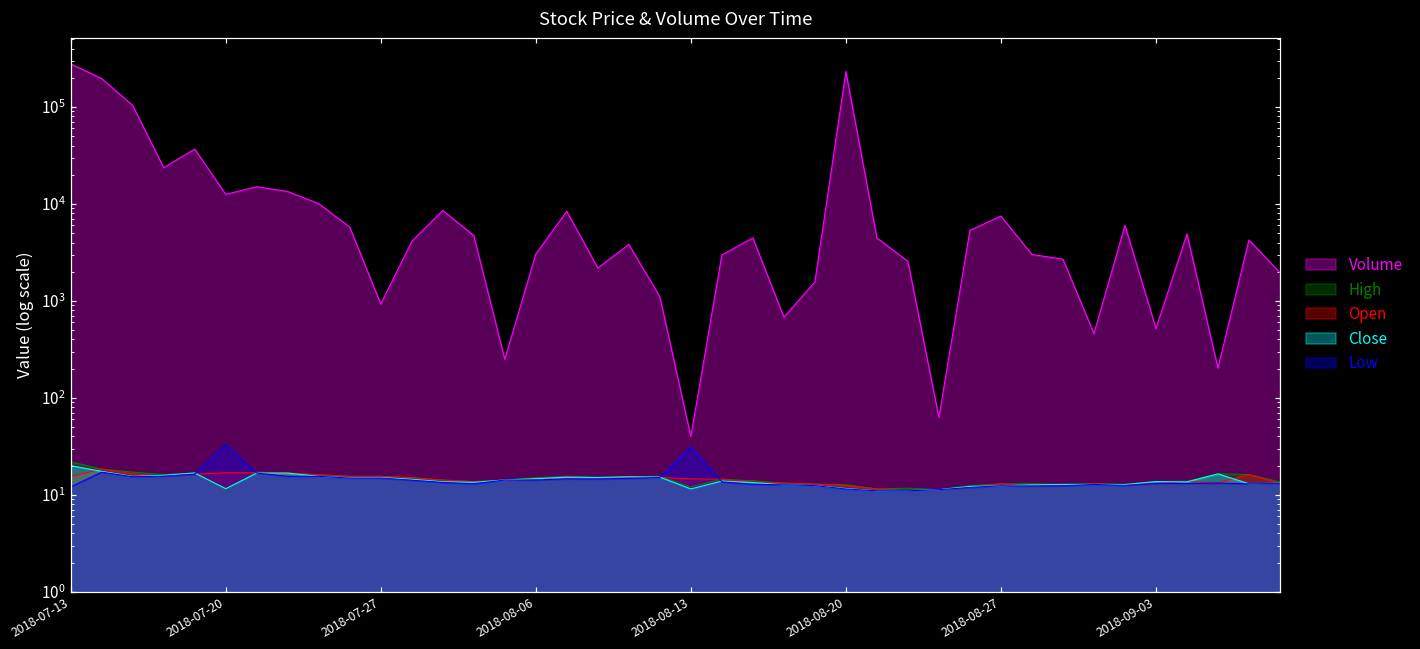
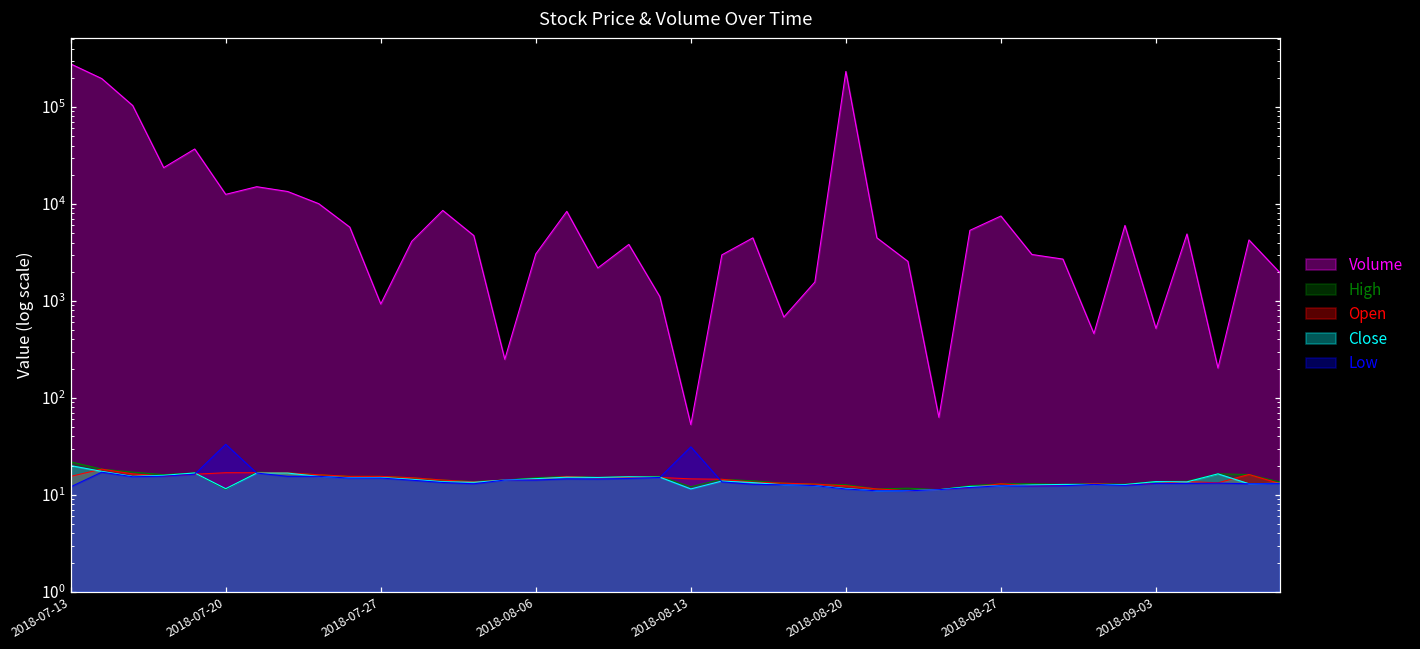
Volume, 2018-08-13: 40 -> 50
